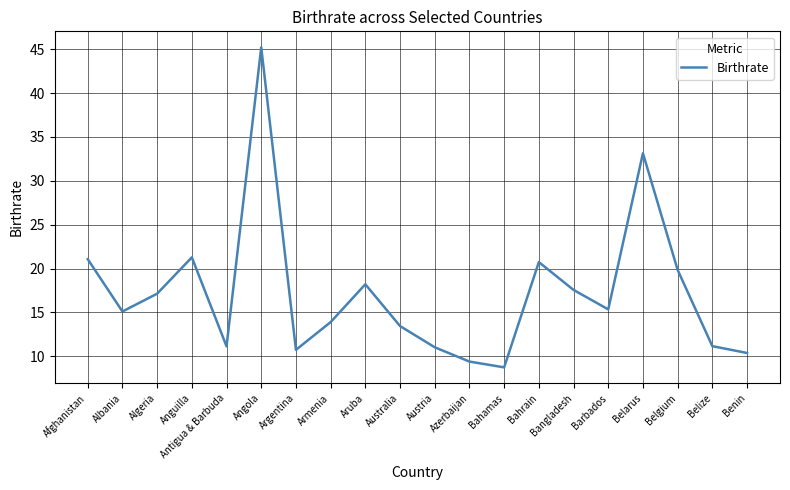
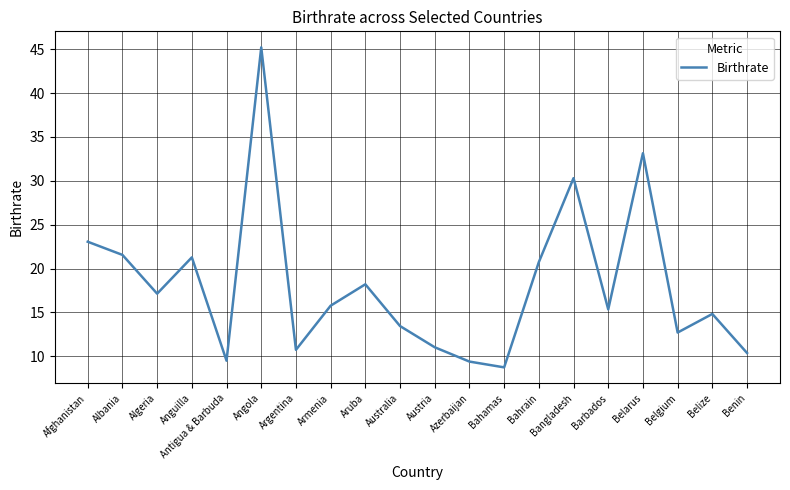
Afghanistan: 21 -> 23
Albania: 15 -> 22
Antigua & Barbuda: 11 -> 10
Armenia: 14 -> 16
Bangladesh: 18 -> 30
Belgium: 20 -> 13
Belize: 11 -> 15
